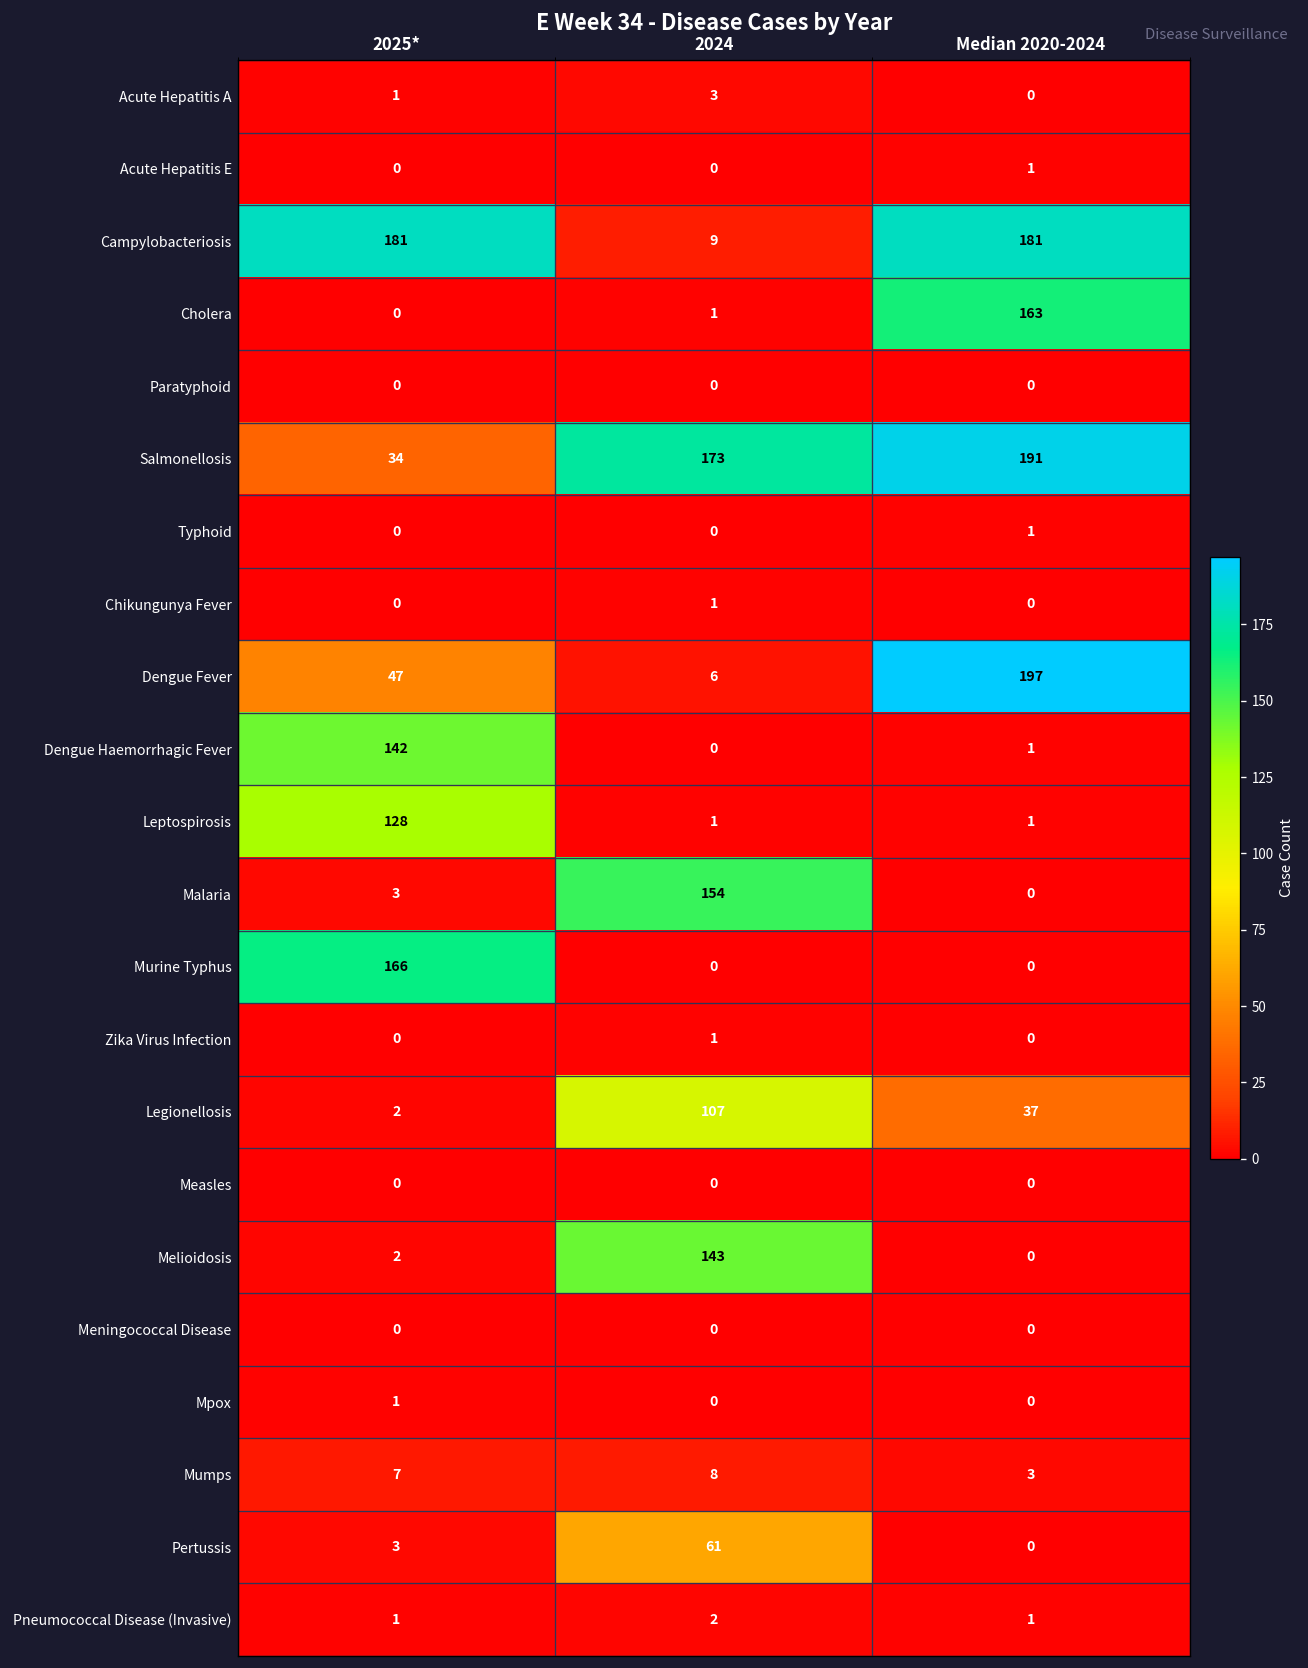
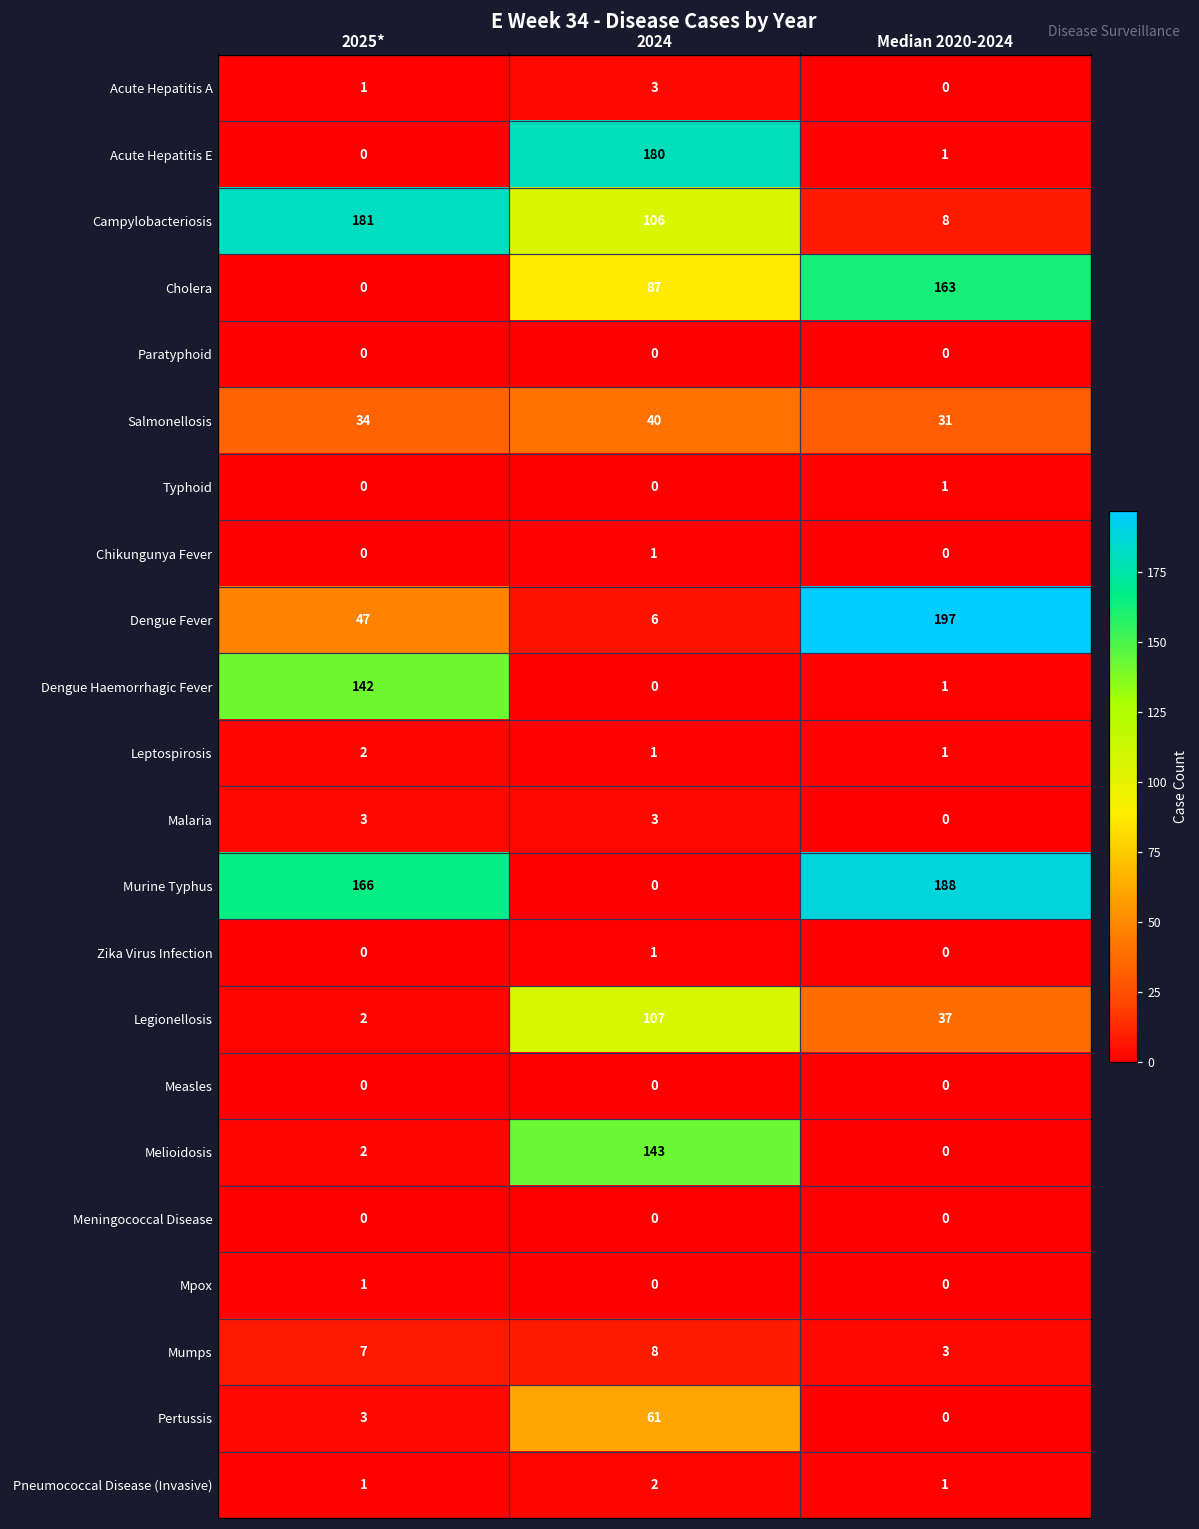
Acute Hepatitis E, 2024: 0 -> 180
Campylobacteriosis, 2024: 9 -> 106
Campylobacteriosis, Median 2020-2024: 181 -> 8
Cholera, 2024: 1 -> 87
Salmonellosis, 2024: 173 -> 40
Salmonellosis, Median 2020-2024: 191 -> 31
Leptospirosis, 2025*: 128 -> 2
Malaria, 2024: 154 -> 3
Murine Typhus, Median 2020-2024: 0 -> 188
